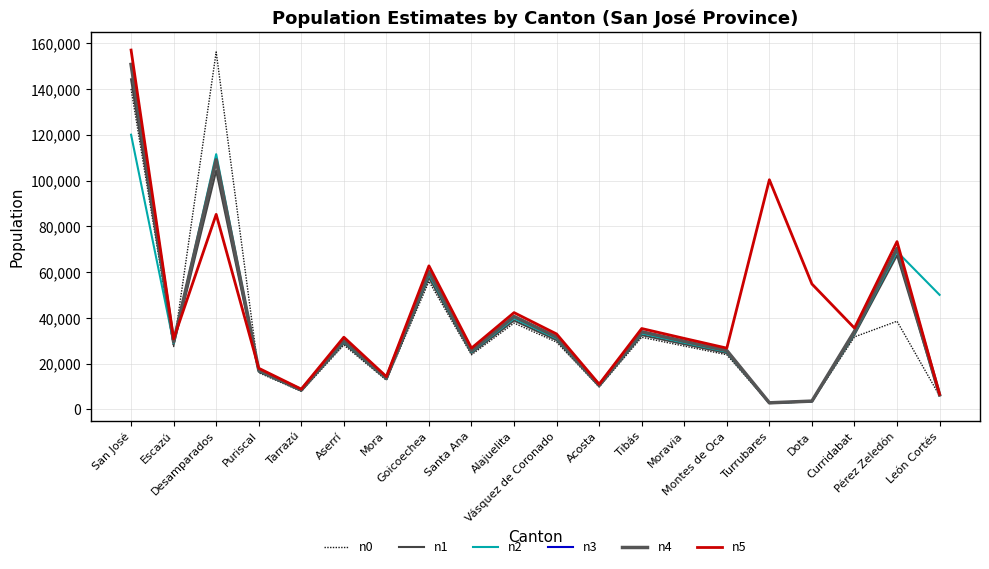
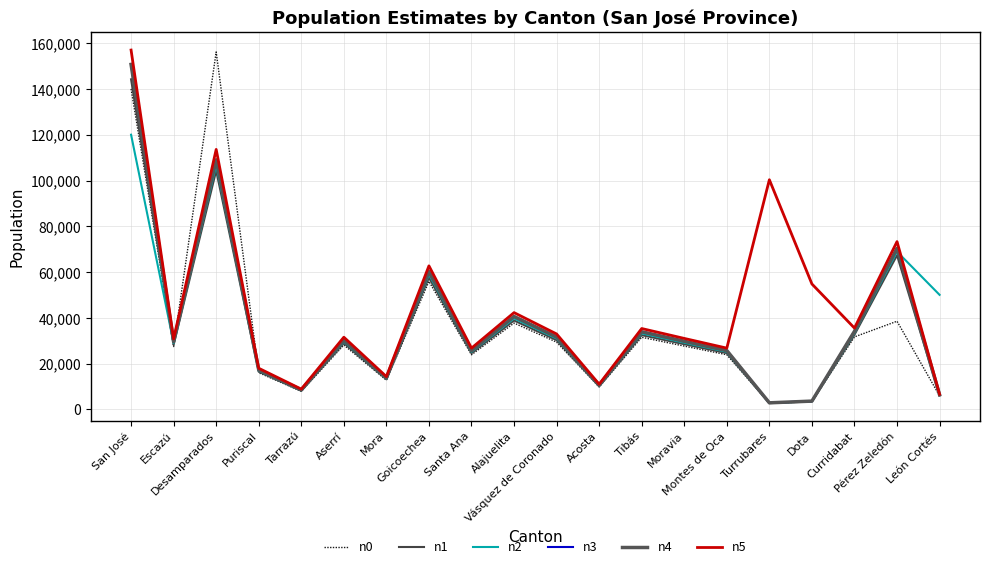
n2, Desamparados: 112,000 -> 107,000
n5, Desamparados: 85,000 -> 114,000
